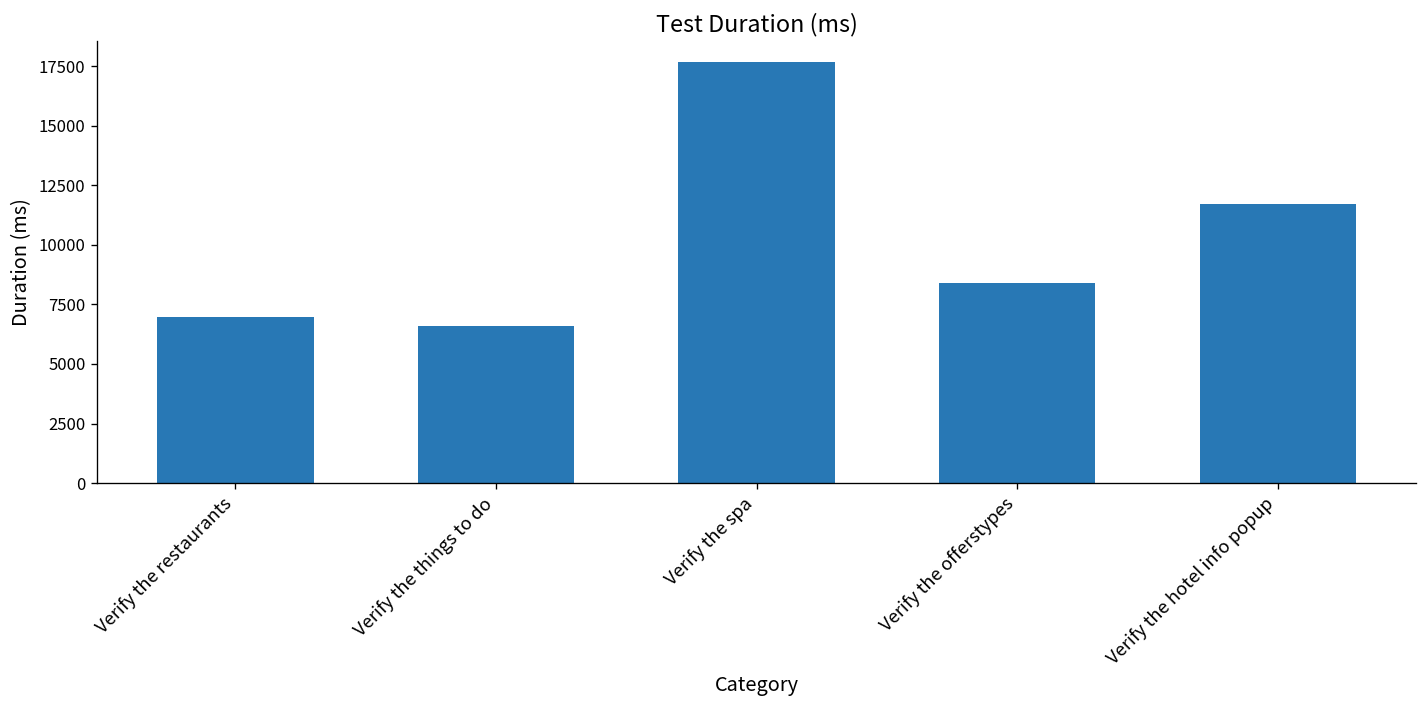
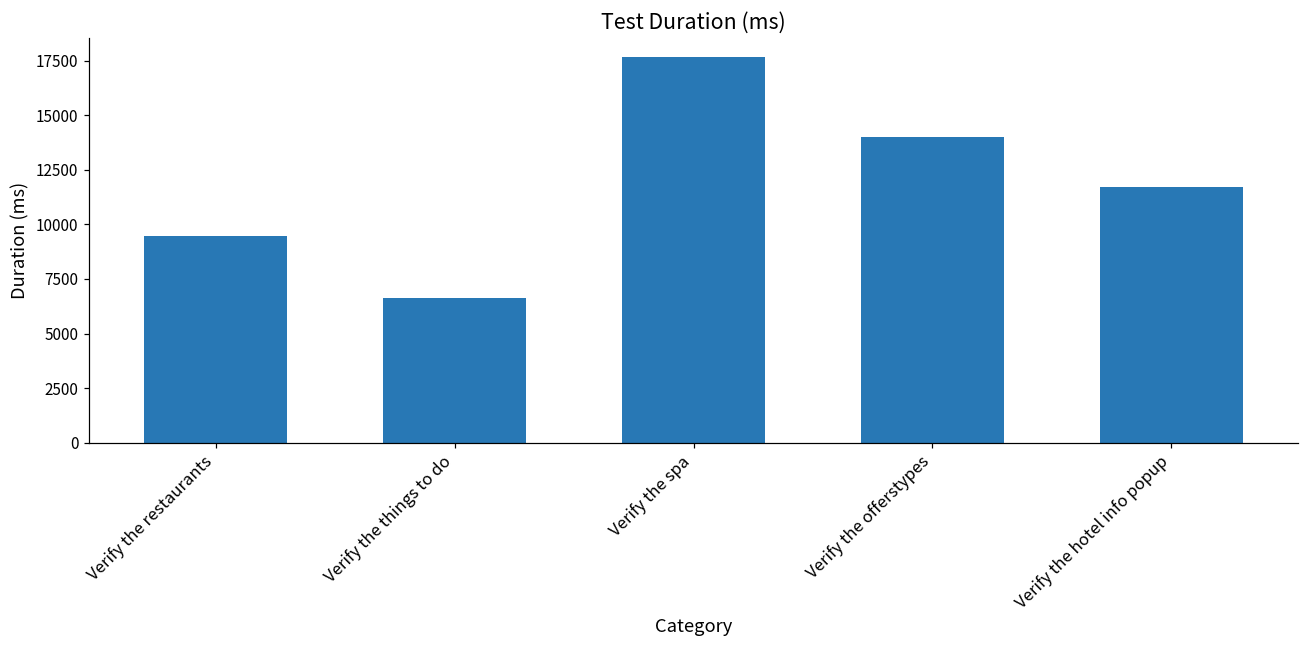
Verify the restaurants: 7000 -> 9500
Verify the offerstypes: 8400 -> 14000
